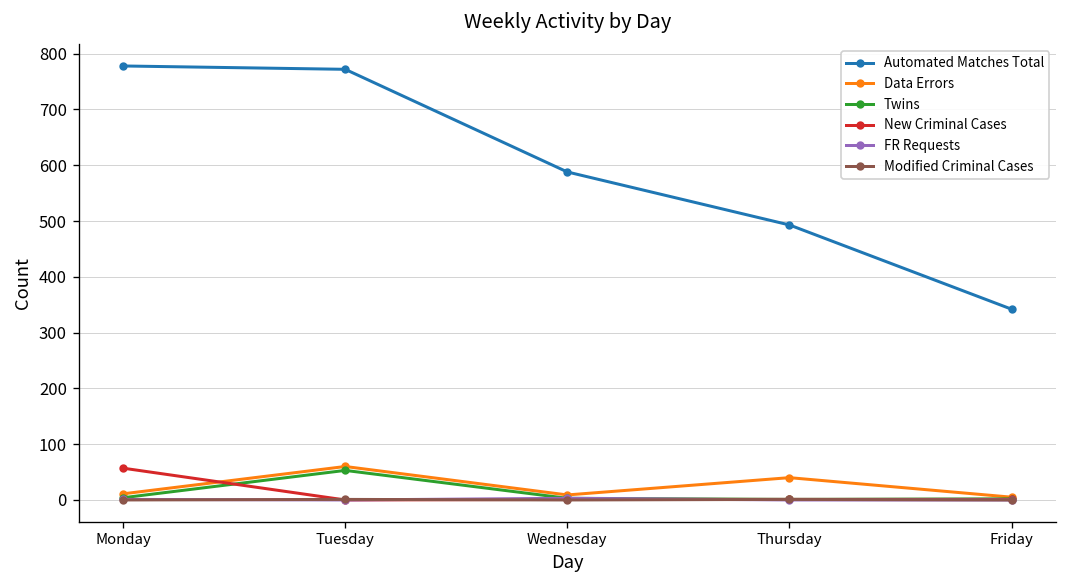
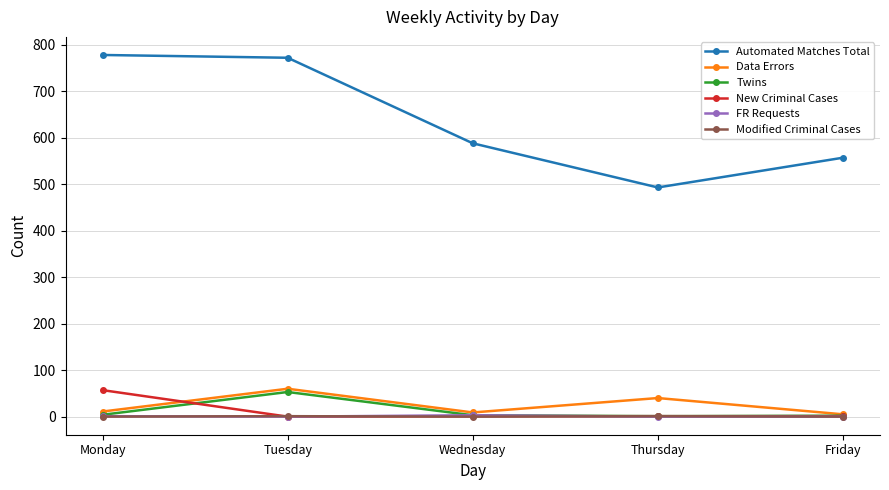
Automated Matches Total, Friday: 340 -> 560
